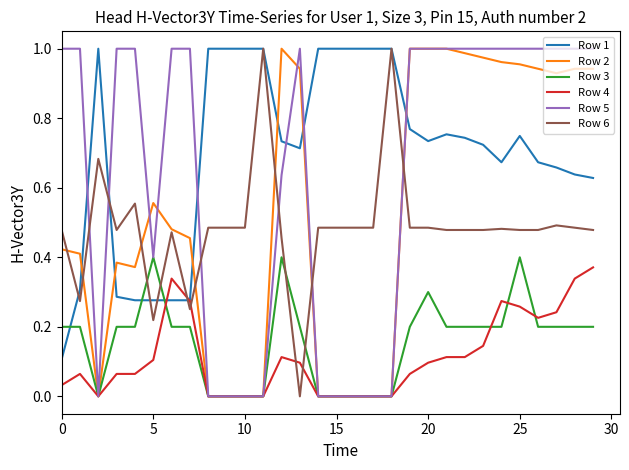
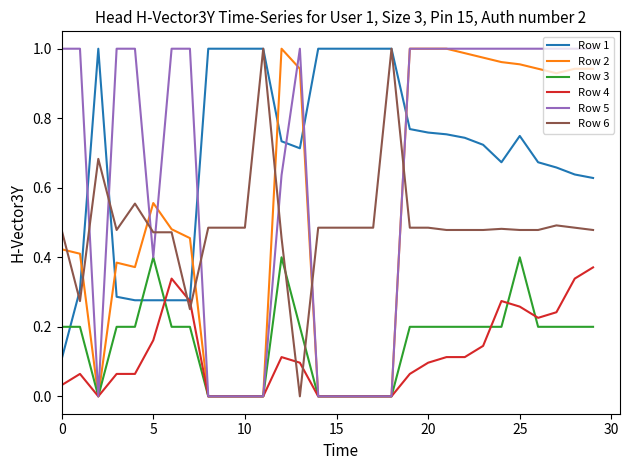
Row 4, 5: 0.10 -> 0.16
Row 6, 5: 0.22 -> 0.47
Row 1, 20: 0.73 -> 0.76
Row 3, 20: 0.3 -> 0.2
